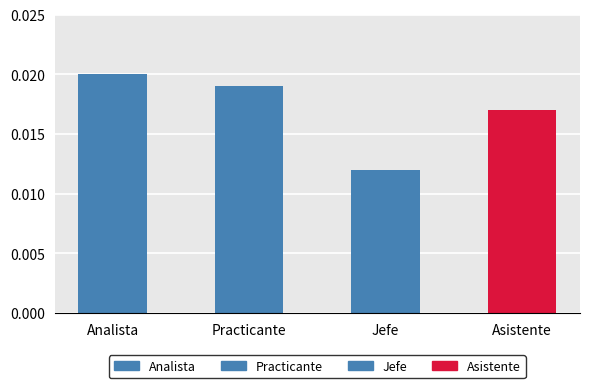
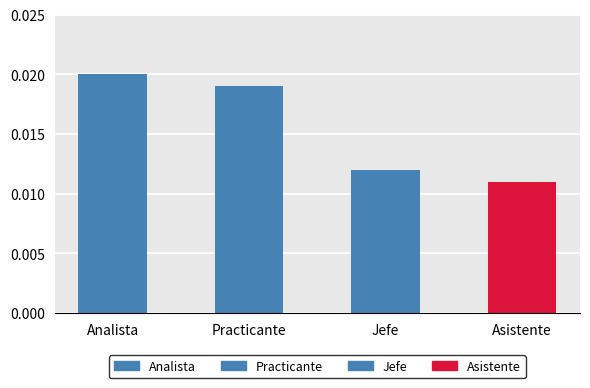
Asistente: 0.017 -> 0.011
